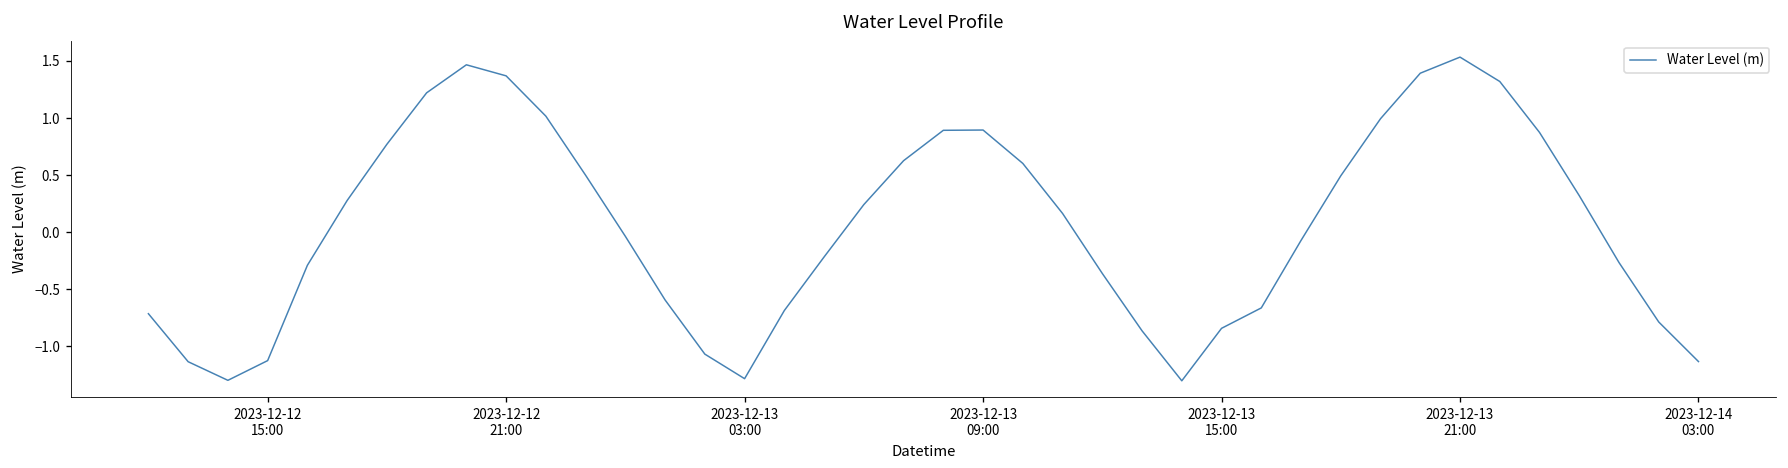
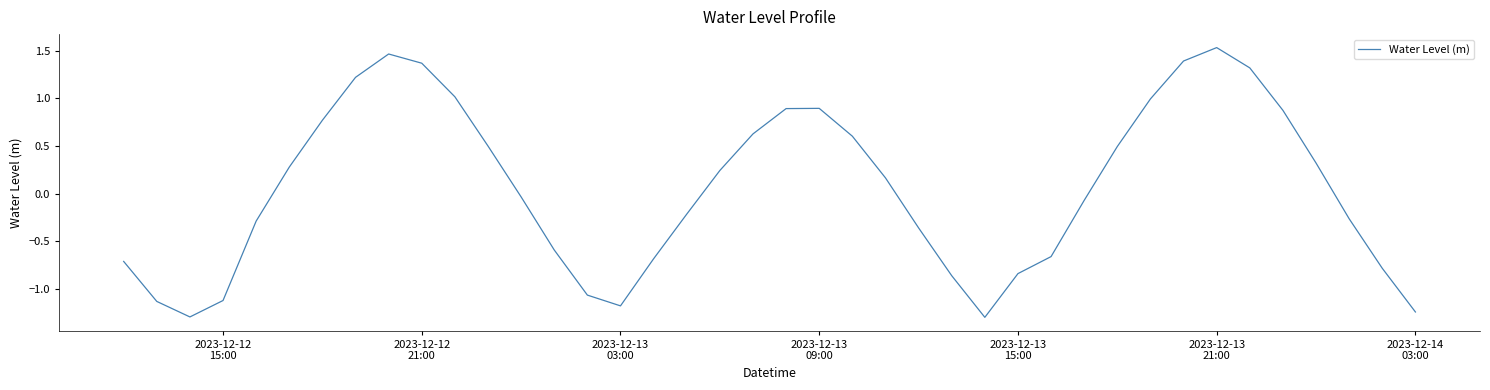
2023-12-13 03:00: -1.3 -> -1.2
2023-12-14 03:00: -1.1 -> -1.2
